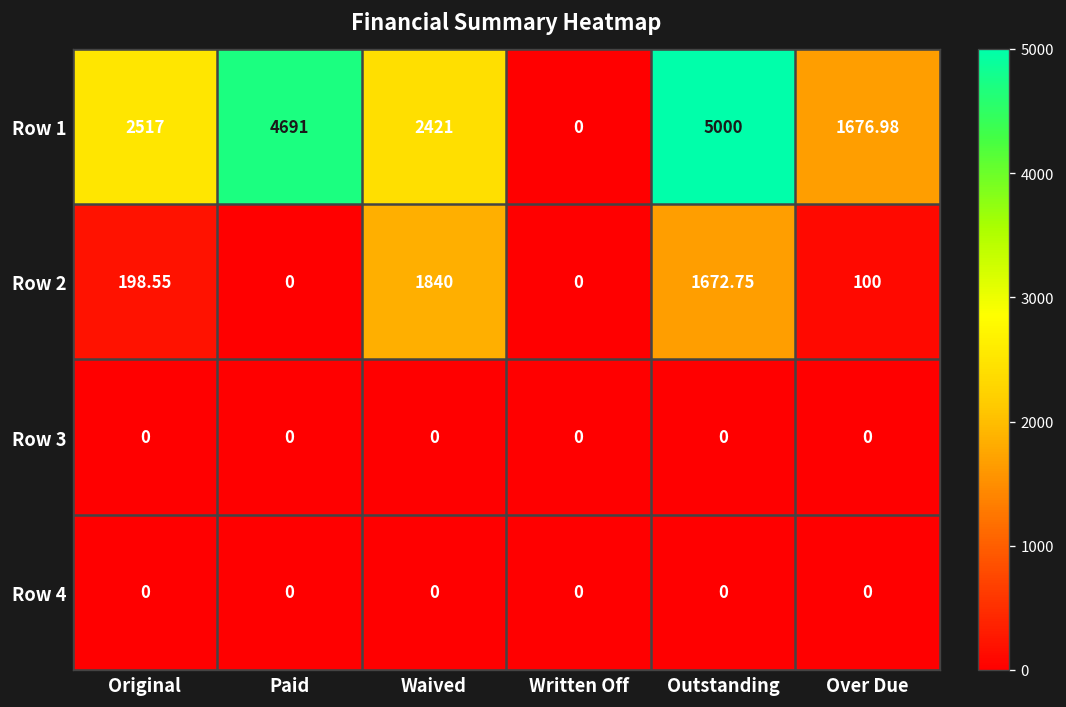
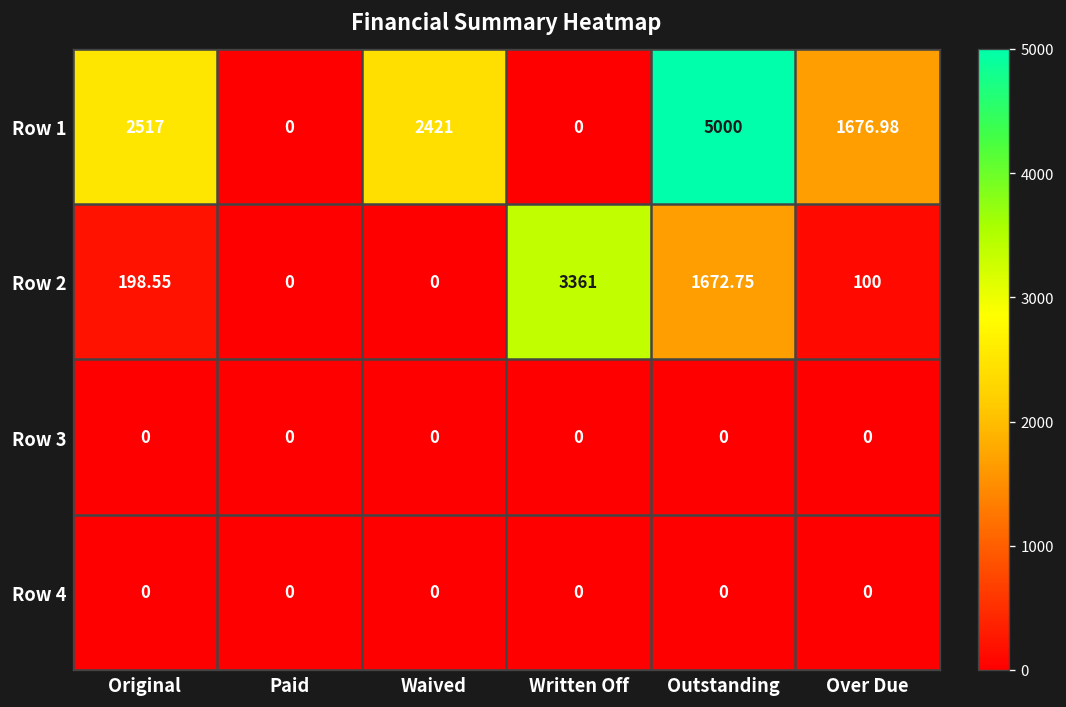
Row 1, Paid: 4691 -> 0
Row 2, Waived: 1840 -> 0
Row 2, Written Off: 0 -> 3361
